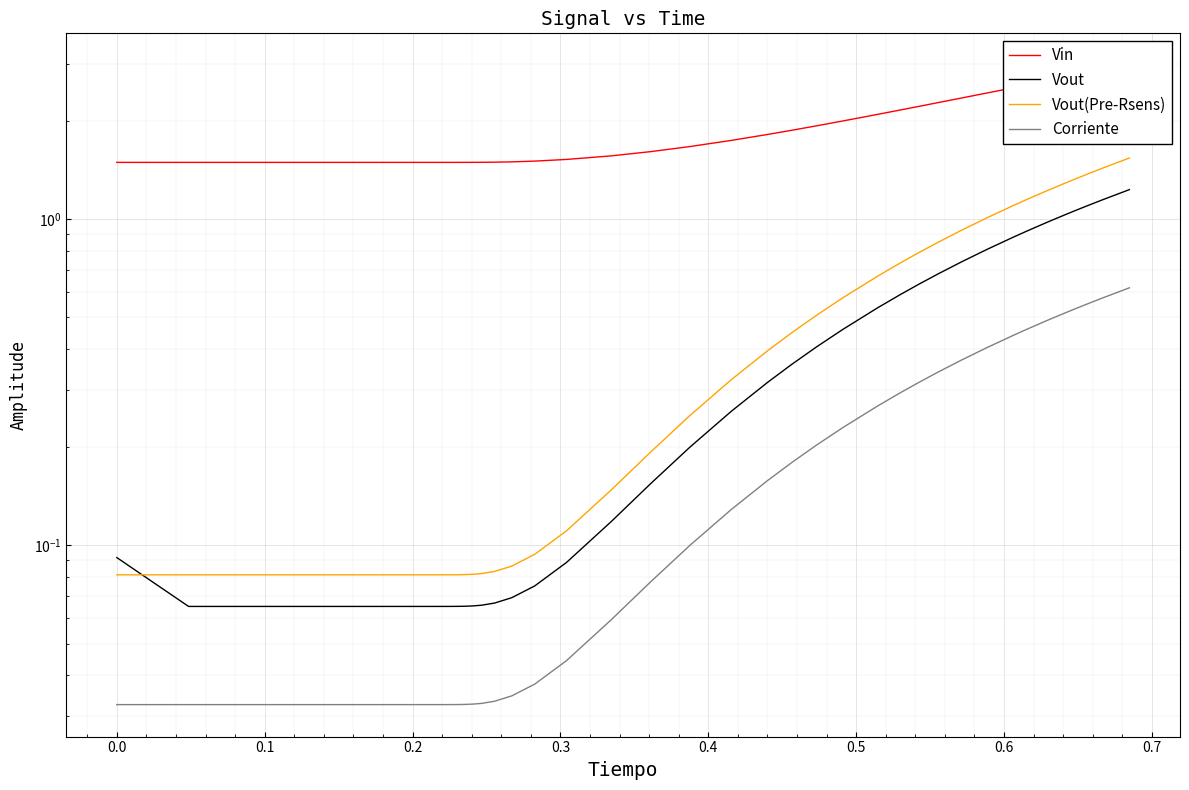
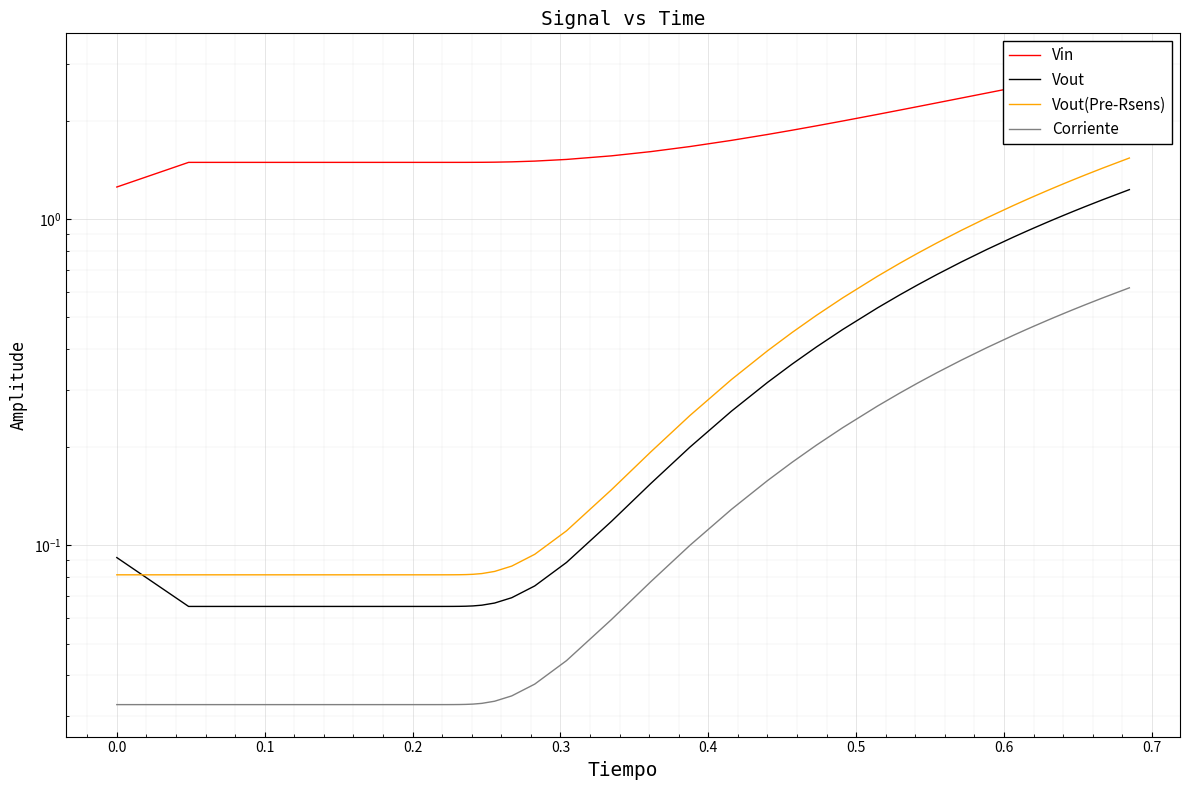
Vin, 0.0: 1.5 -> 1.26
